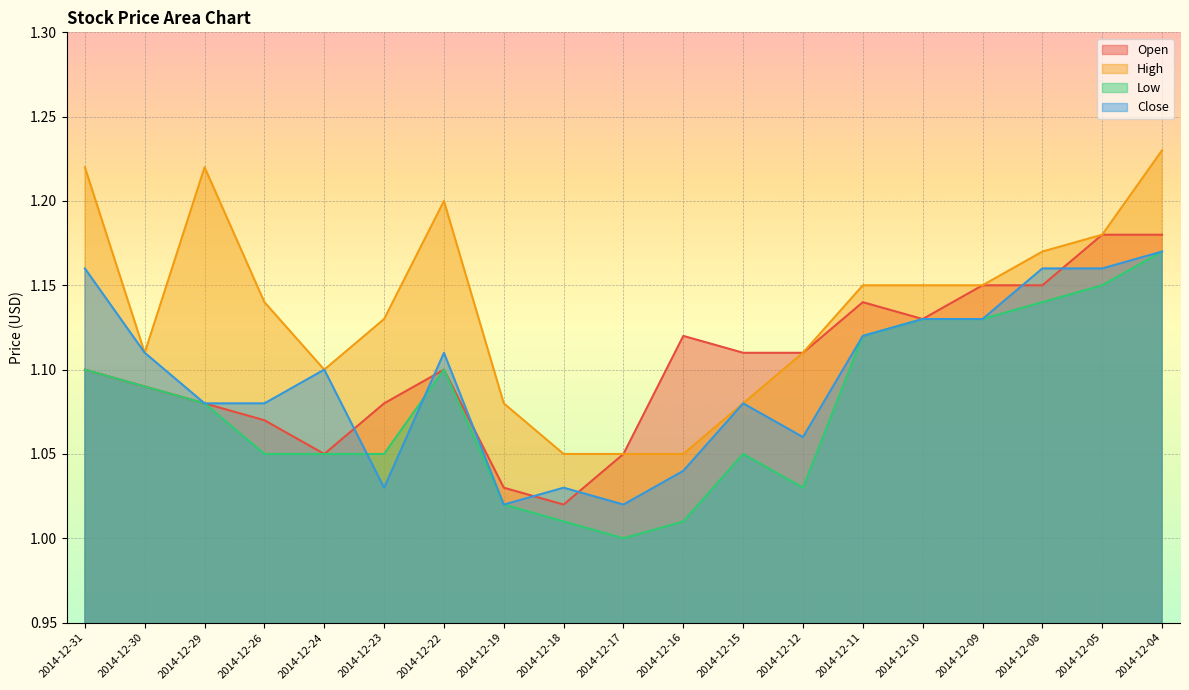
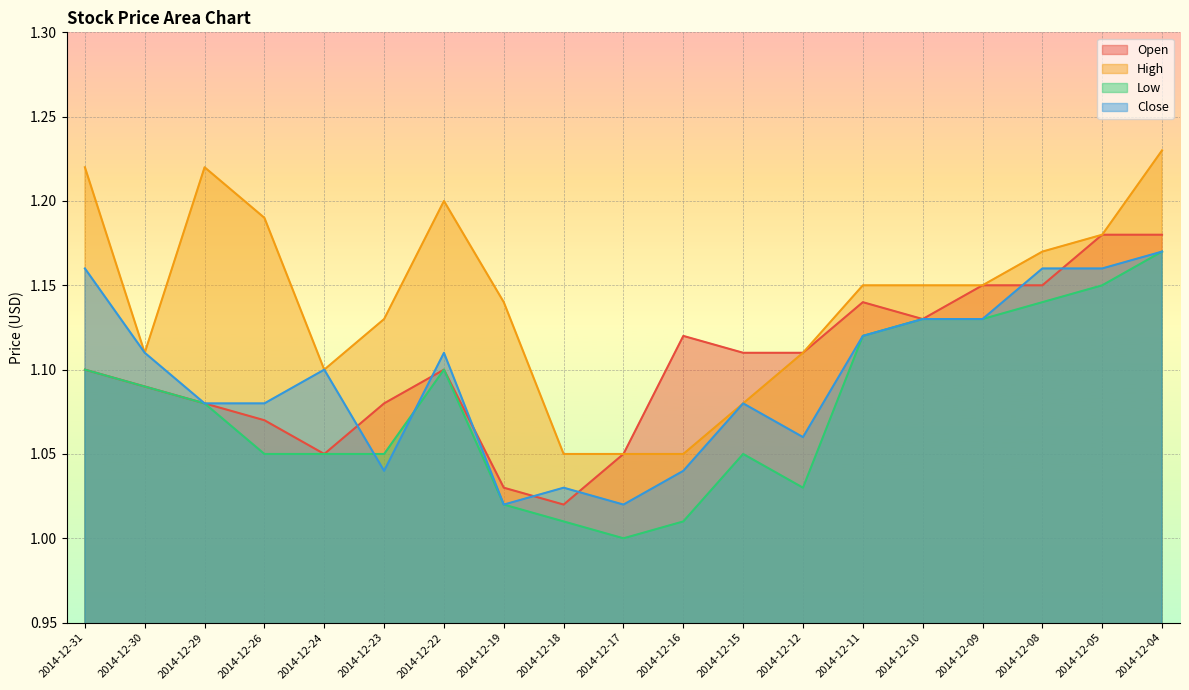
High, 2014-12-26: 1.14 -> 1.19
Close, 2014-12-23: 1.03 -> 1.04
High, 2014-12-19: 1.08 -> 1.14
